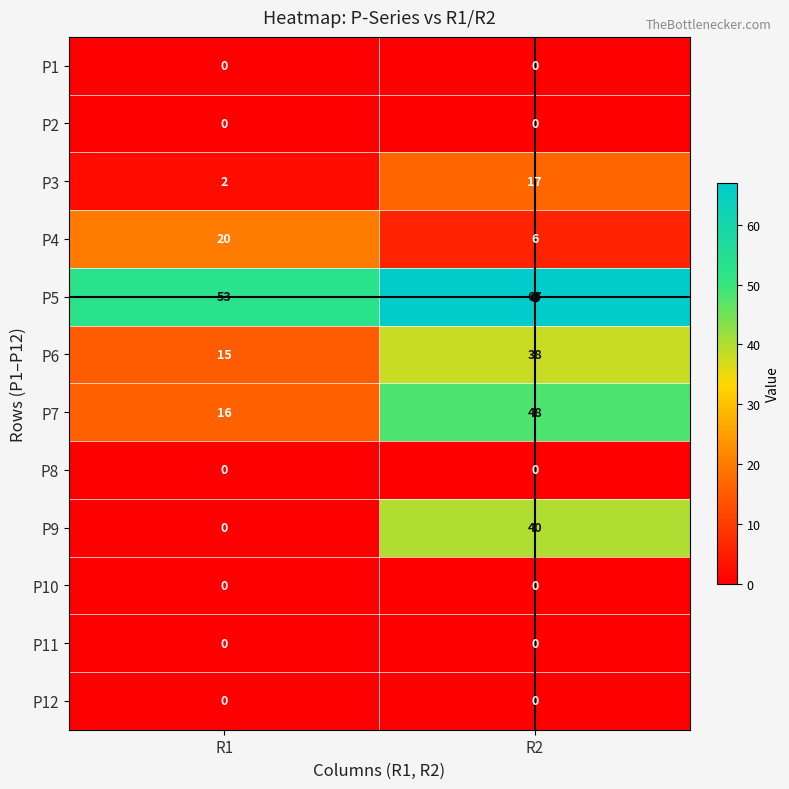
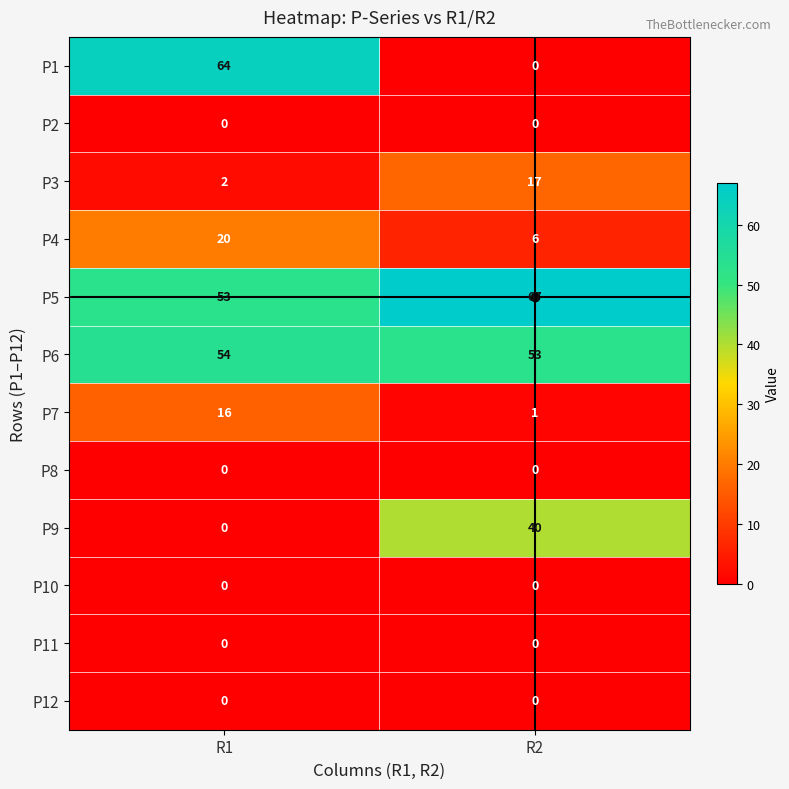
P1, R1: 0 -> 64
P6, R1: 15 -> 54
P6, R2: 38 -> 53
P7, R2: 48 -> 1
